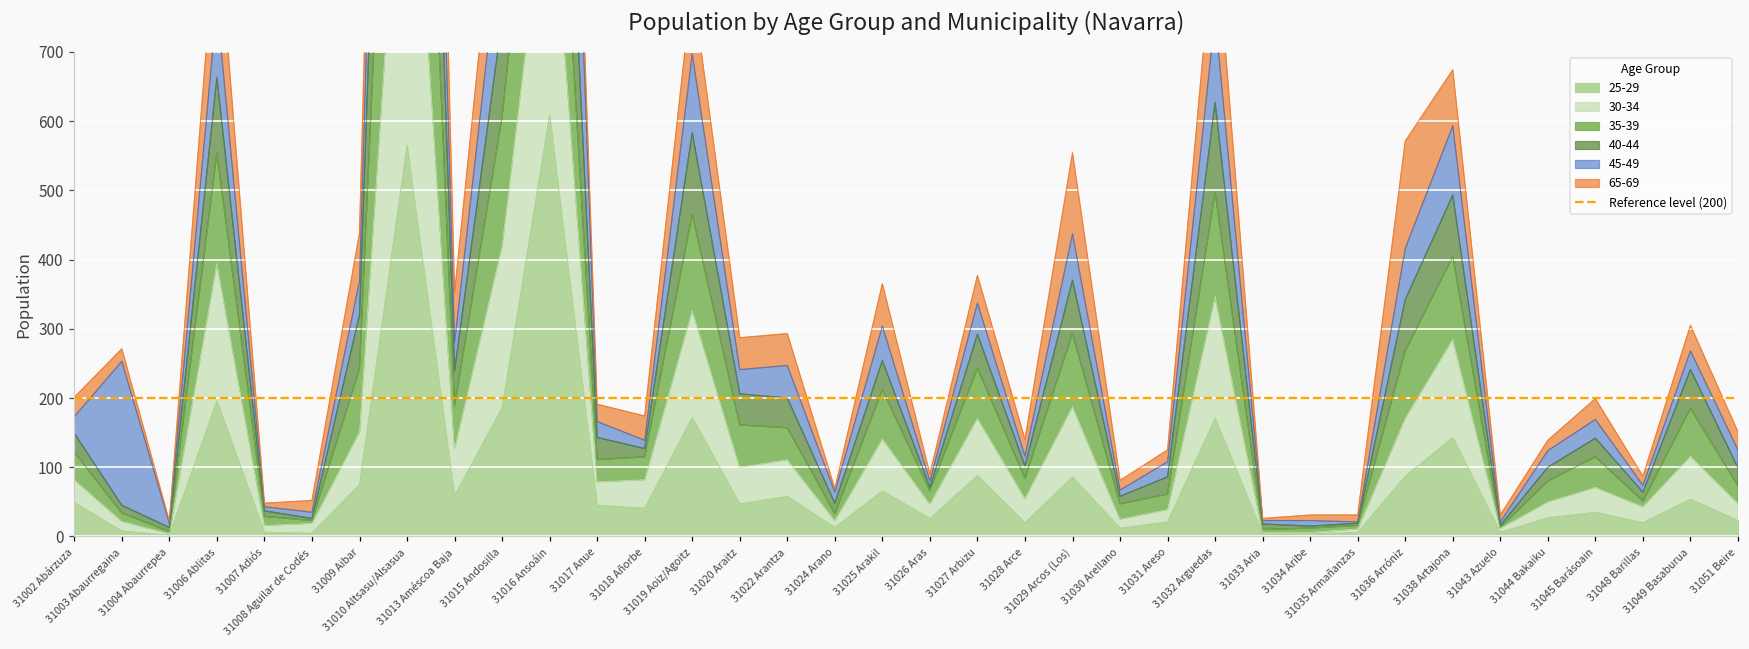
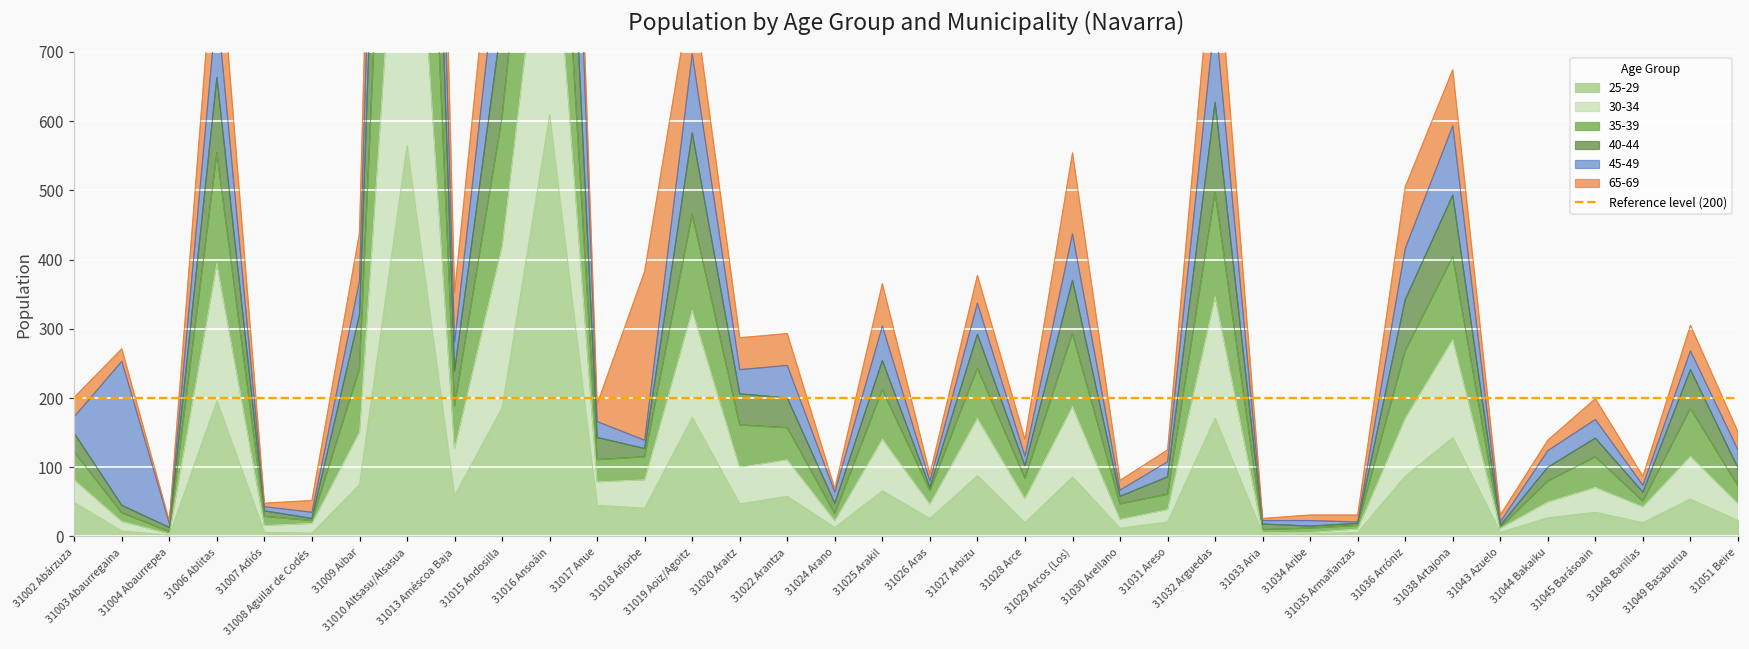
65-69, 31018 Añorbe: 40 -> 240
65-69, 31036 Arróniz: 160 -> 90
